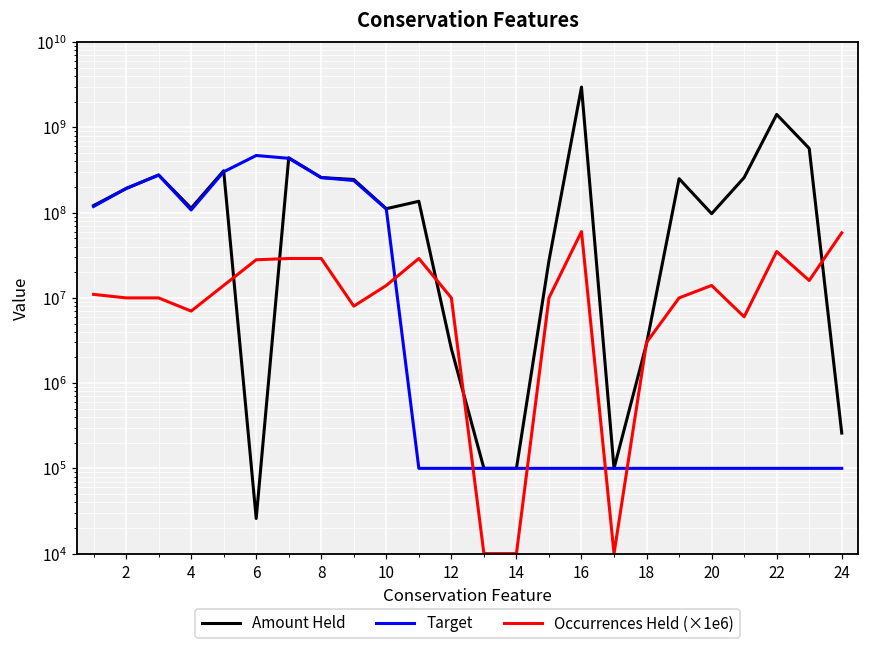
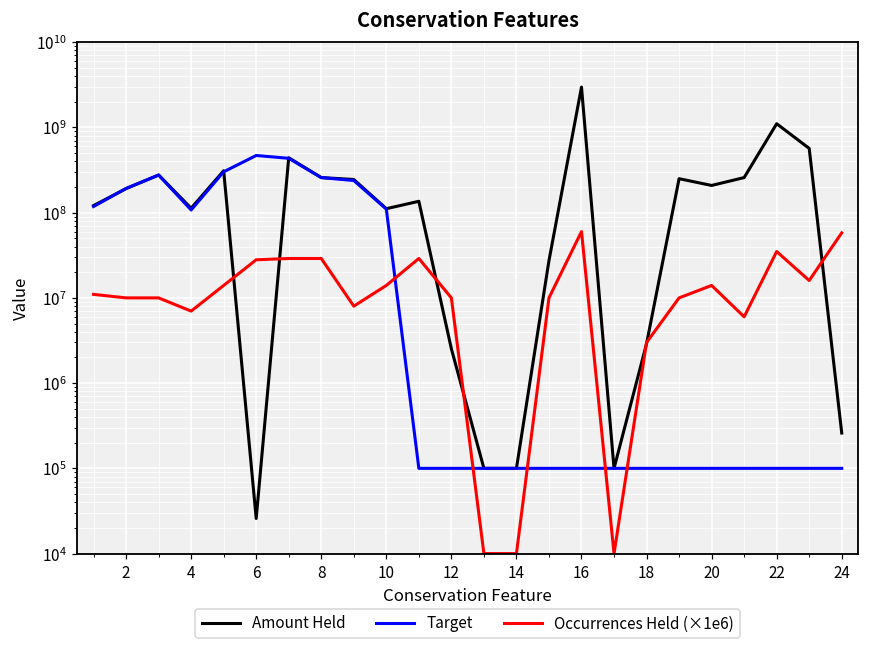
Amount Held, 20: 100000000 -> 210000000
Amount Held, 22: 1400000000 -> 1100000000
